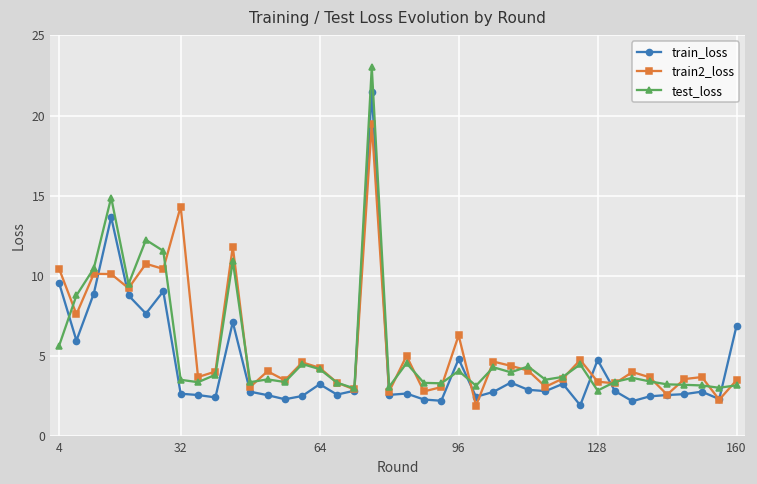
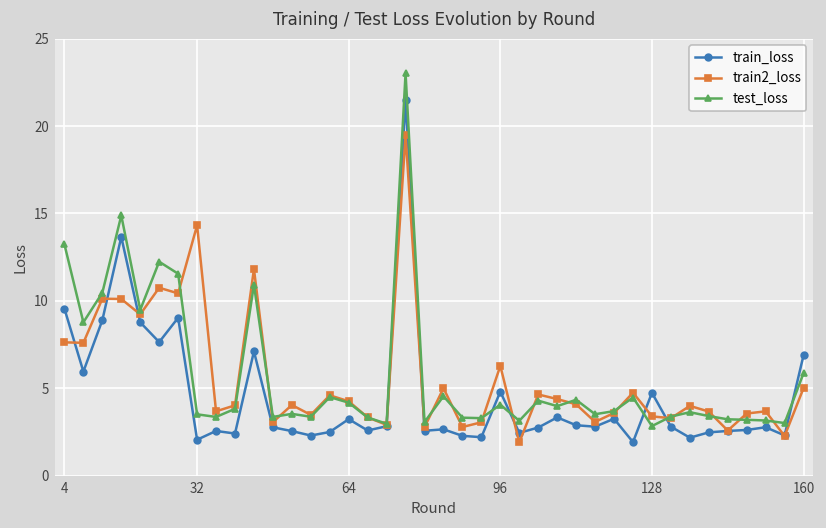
train2_loss, 4: 10.5 -> 7.6
test_loss, 4: 5.6 -> 13.2
train_loss, 32: 2.7 -> 2.1
train2_loss, 160: 3.5 -> 5.0
test_loss, 160: 3.2 -> 5.9
